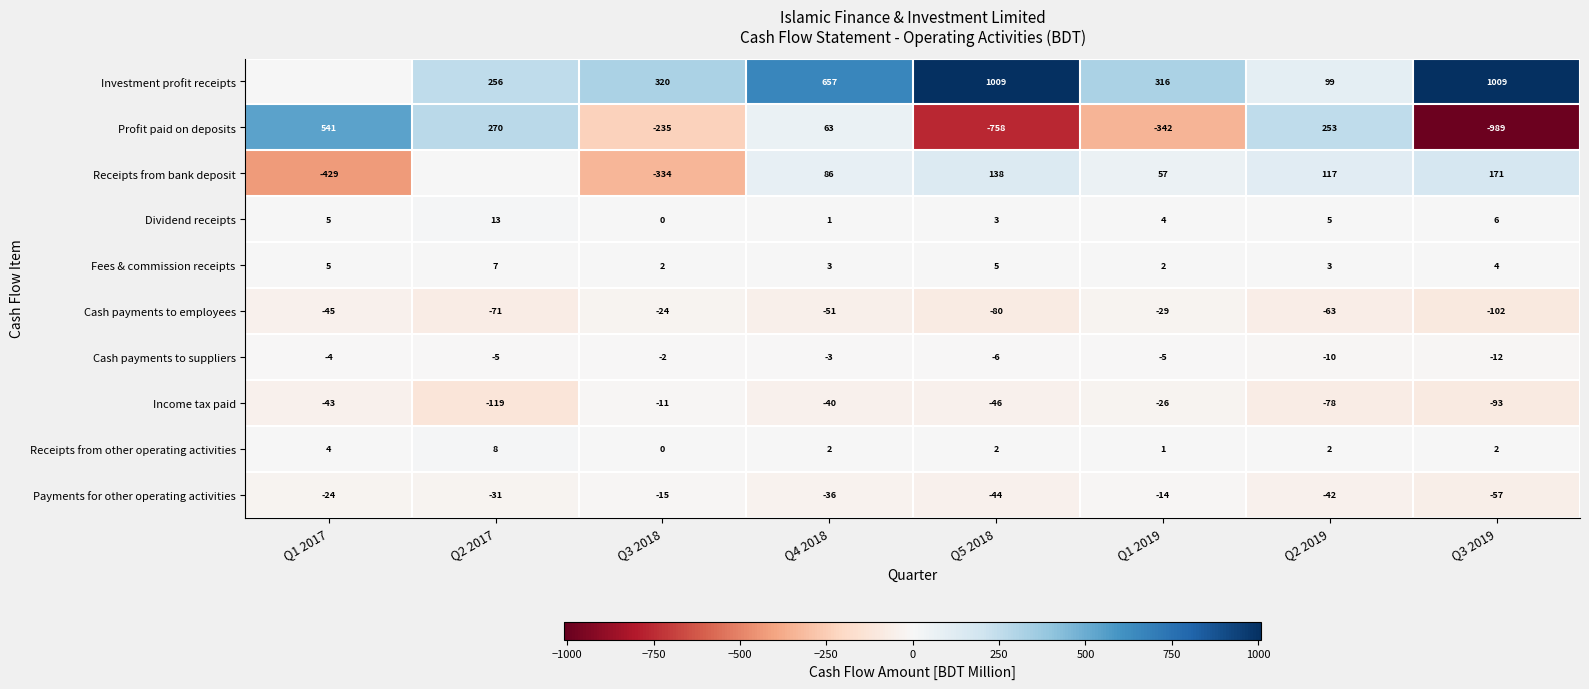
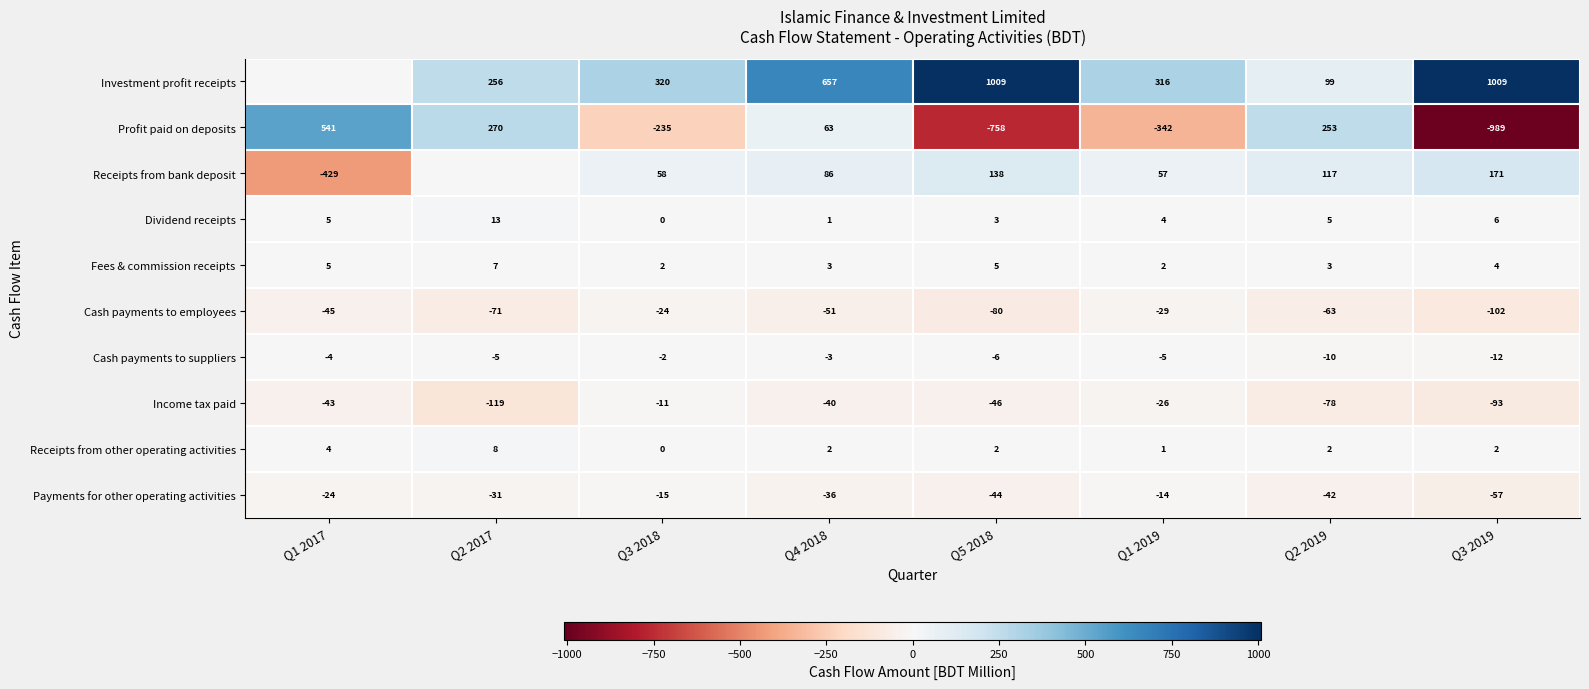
Receipts from bank deposit, Q3 2018: -334 -> 58
